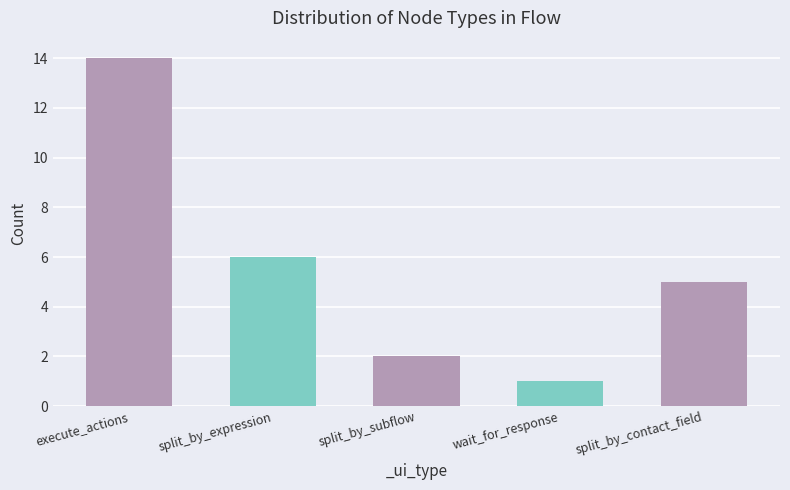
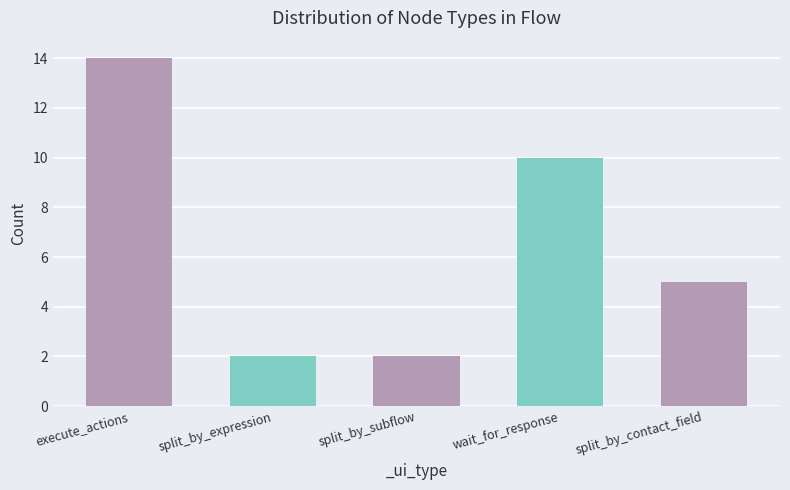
split_by_expression: 6 -> 2
wait_for_response: 1 -> 10
